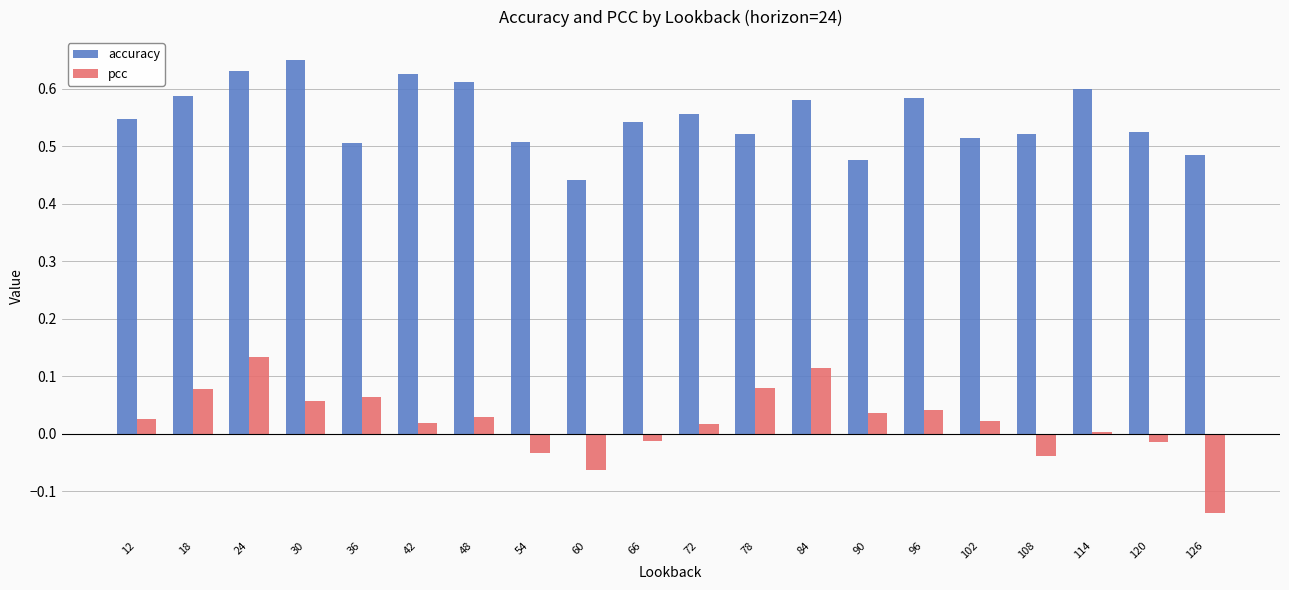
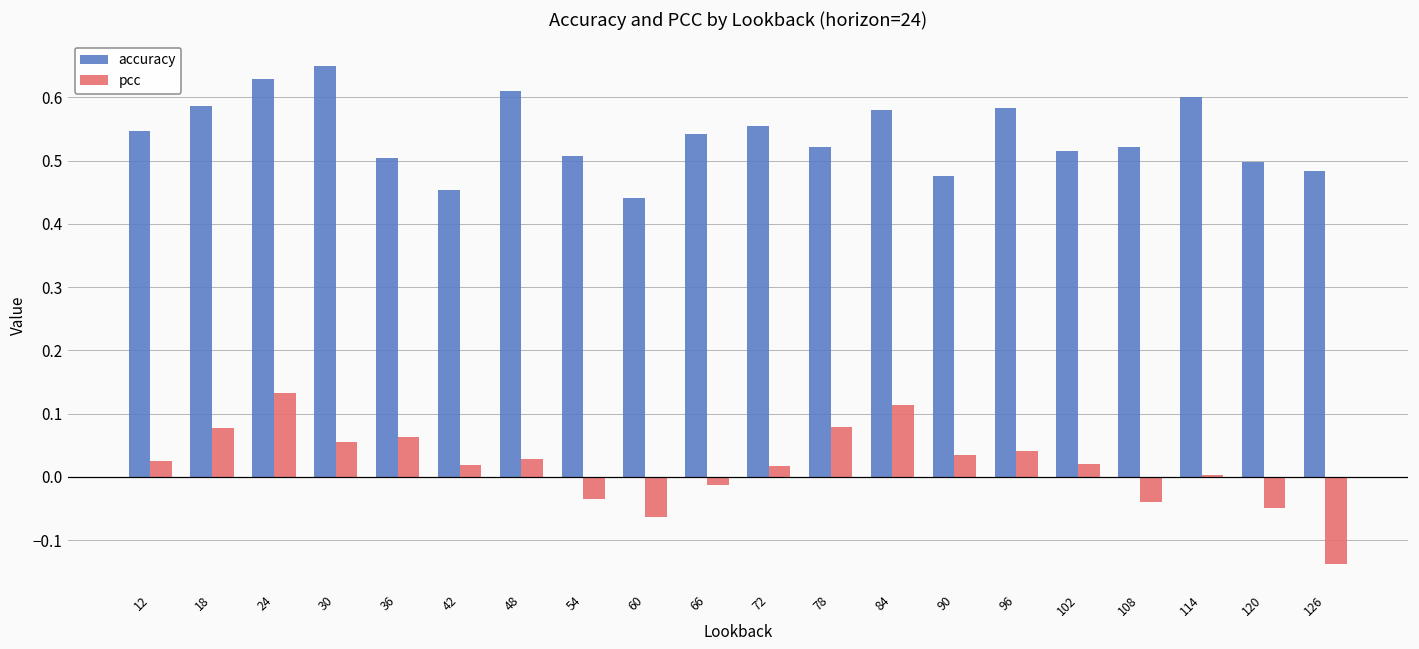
accuracy, 42: 0.63 -> 0.45
accuracy, 120: 0.52 -> 0.50
pcc, 120: -0.01 -> -0.05
